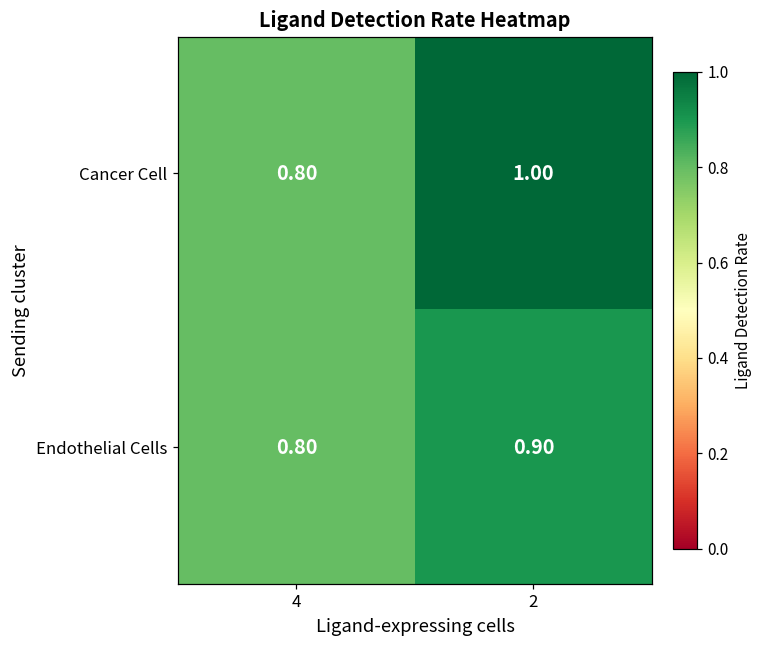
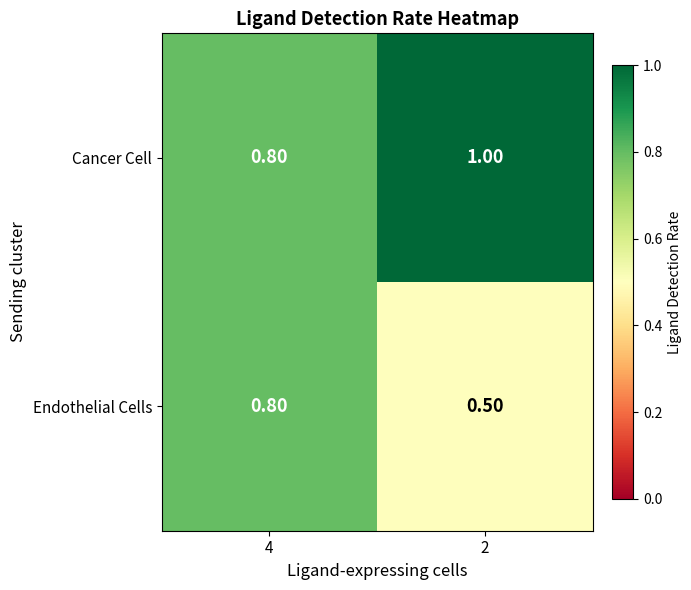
Endothelial Cells, 2: 0.90 -> 0.50
